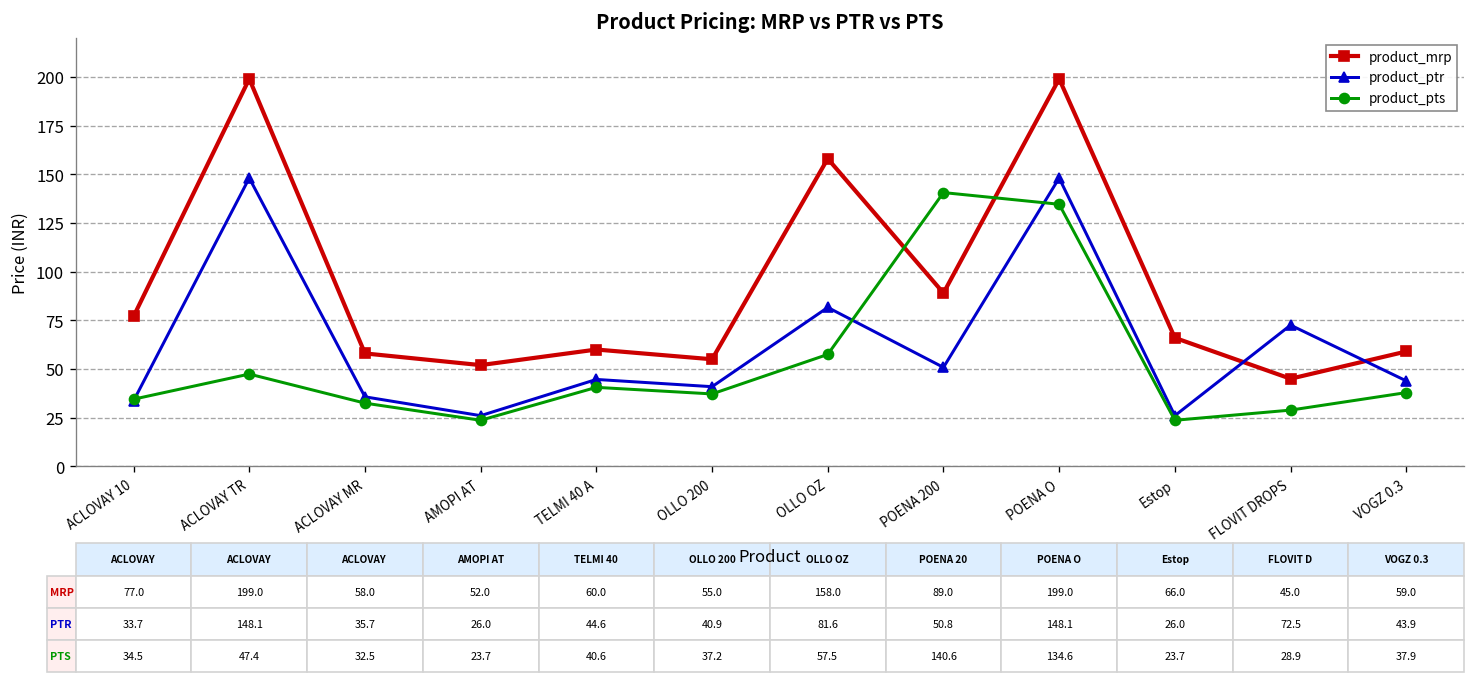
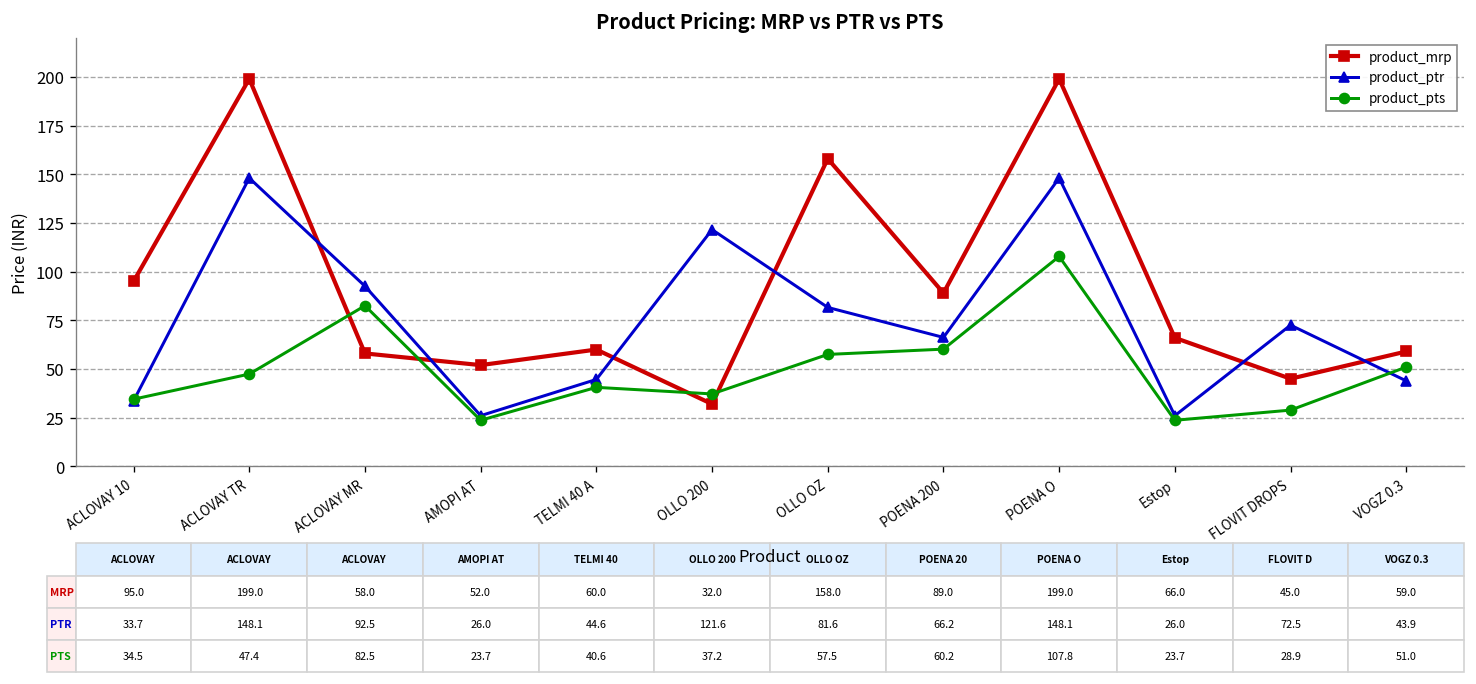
product_mrp, ACLOVAY 10: 77.0 -> 95.0
product_ptr, ACLOVAY MR: 35.7 -> 92.5
product_pts, ACLOVAY MR: 32.5 -> 82.5
product_mrp, OLLO 200: 55.0 -> 32.0
product_ptr, OLLO 200: 40.9 -> 121.6
product_ptr, POENA 200: 50.8 -> 66.2
product_pts, POENA 200: 140.6 -> 60.2
product_pts, POENA O: 134.6 -> 107.8
product_pts, VOGZ 0.3: 37.9 -> 51.0
